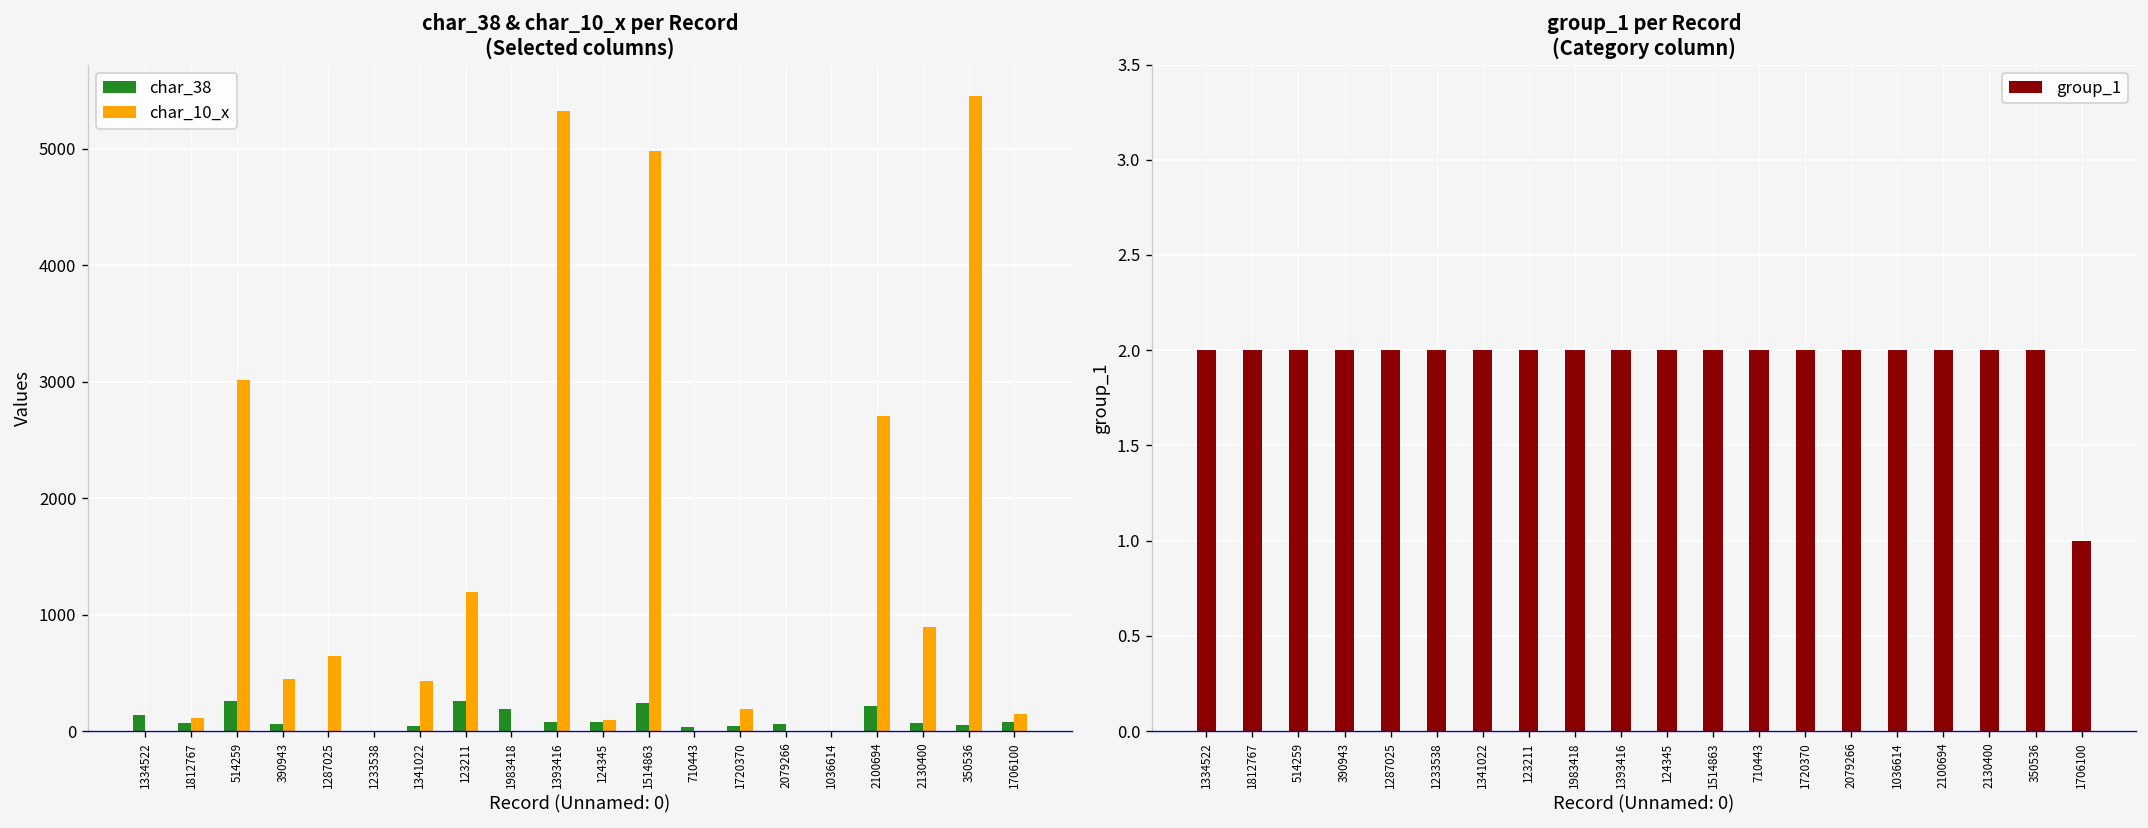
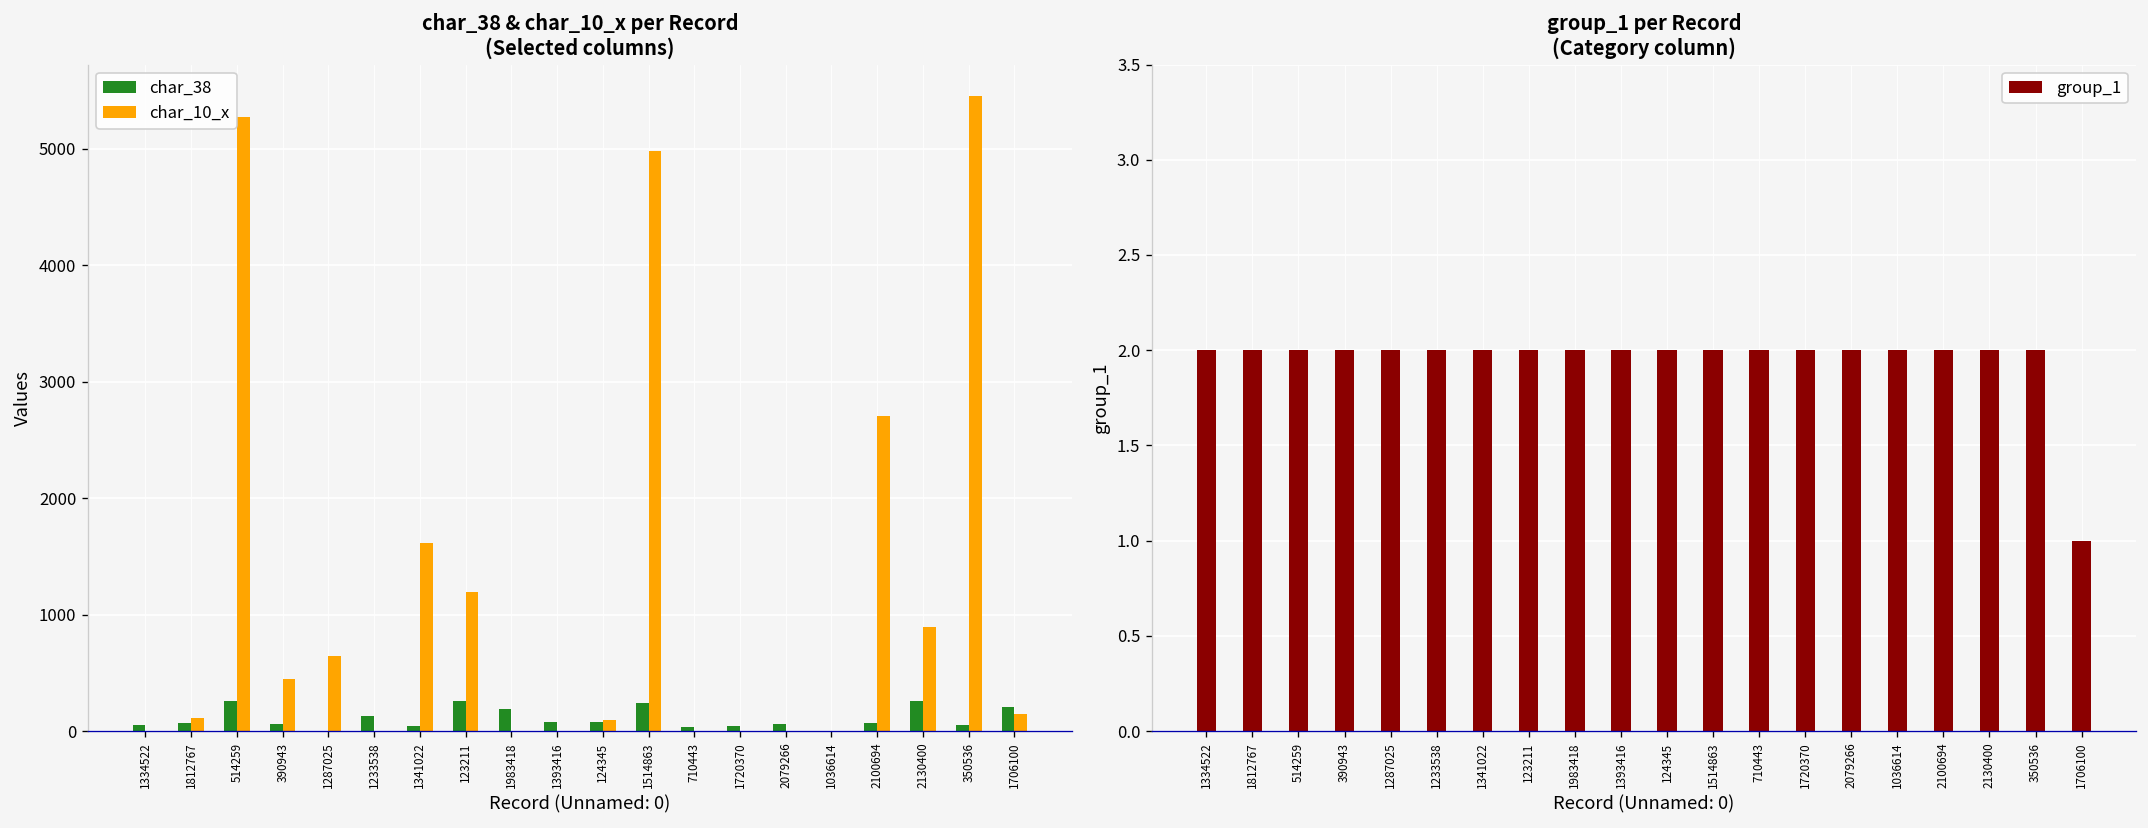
char_38 & char_10_x per Record (Selected columns), char_38, 1334522: 140 -> 50
char_38 & char_10_x per Record (Selected columns), char_10_x, 514259: 3000 -> 5300
char_38 & char_10_x per Record (Selected columns), char_38, 1233538: 0 -> 100
char_38 & char_10_x per Record (Selected columns), char_10_x, 1341022: 400 -> 1600
char_38 & char_10_x per Record (Selected columns), char_10_x, 1393416: 5300 -> 0
char_38 & char_10_x per Record (Selected columns), char_10_x, 1720370: 200 -> 0
char_38 & char_10_x per Record (Selected columns), char_38, 2100694: 200 -> 100
char_38 & char_10_x per Record (Selected columns), char_38, 2130400: 100 -> 300
char_38 & char_10_x per Record (Selected columns), char_38, 1706100: 100 -> 200
